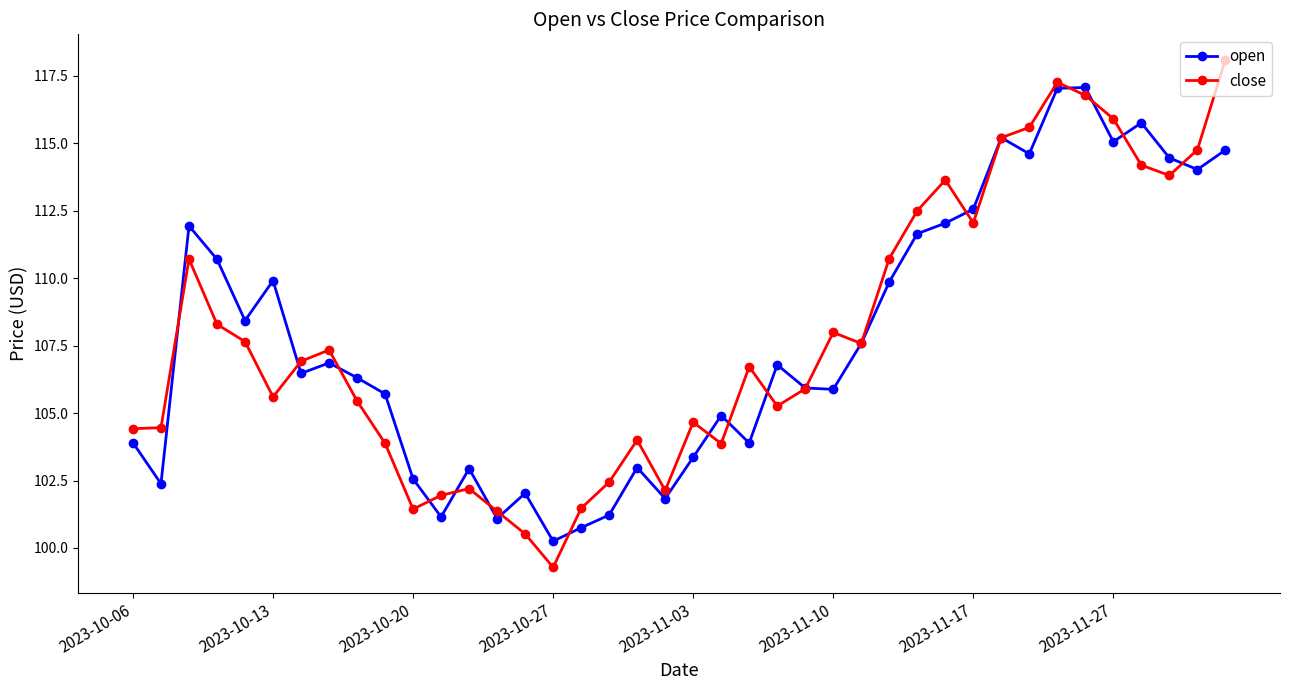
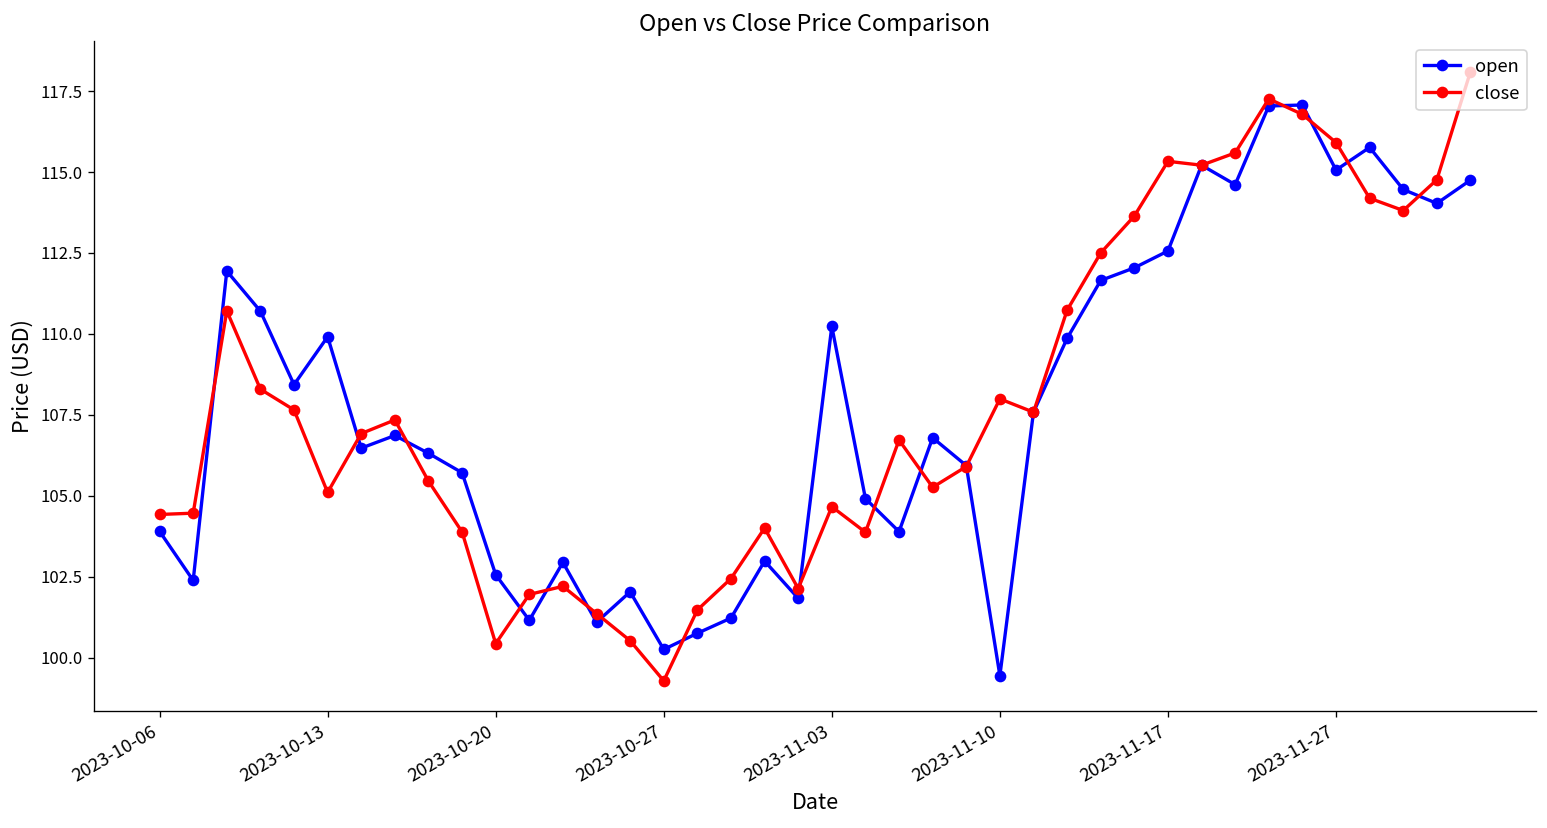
close, 2023-10-13: 105.6 -> 105.1
close, 2023-10-20: 101.4 -> 100.4
open, 2023-11-03: 103.4 -> 110.2
open, 2023-11-10: 105.9 -> 99.4
close, 2023-11-17: 112.1 -> 115.3
